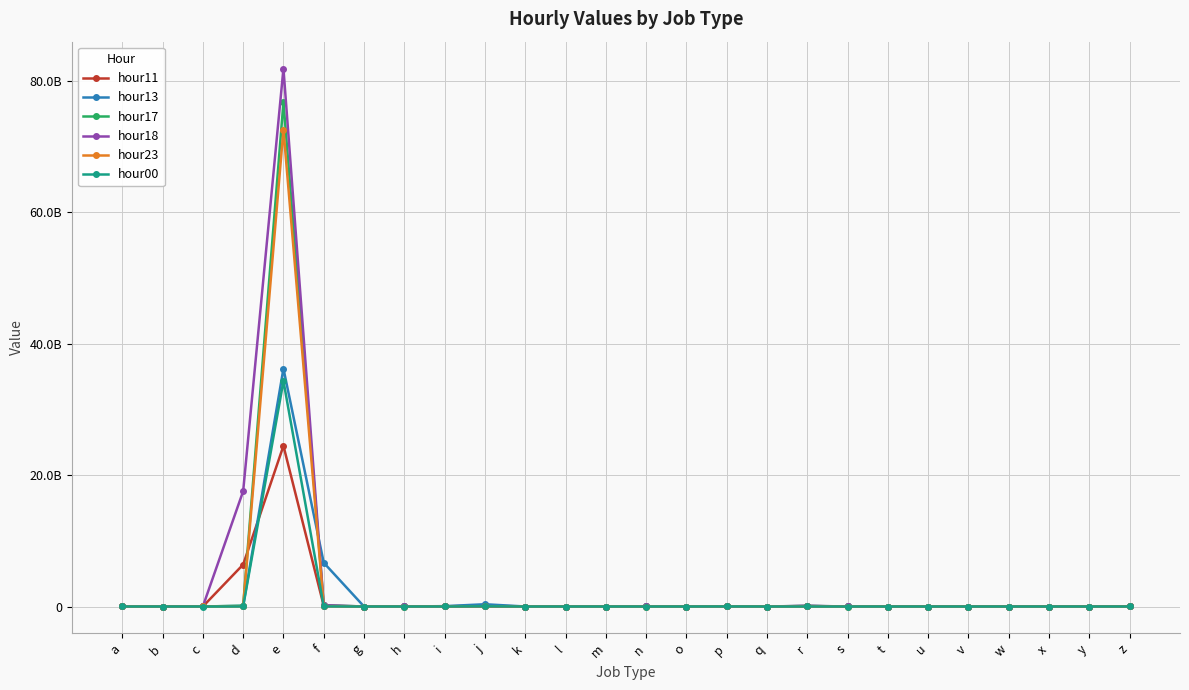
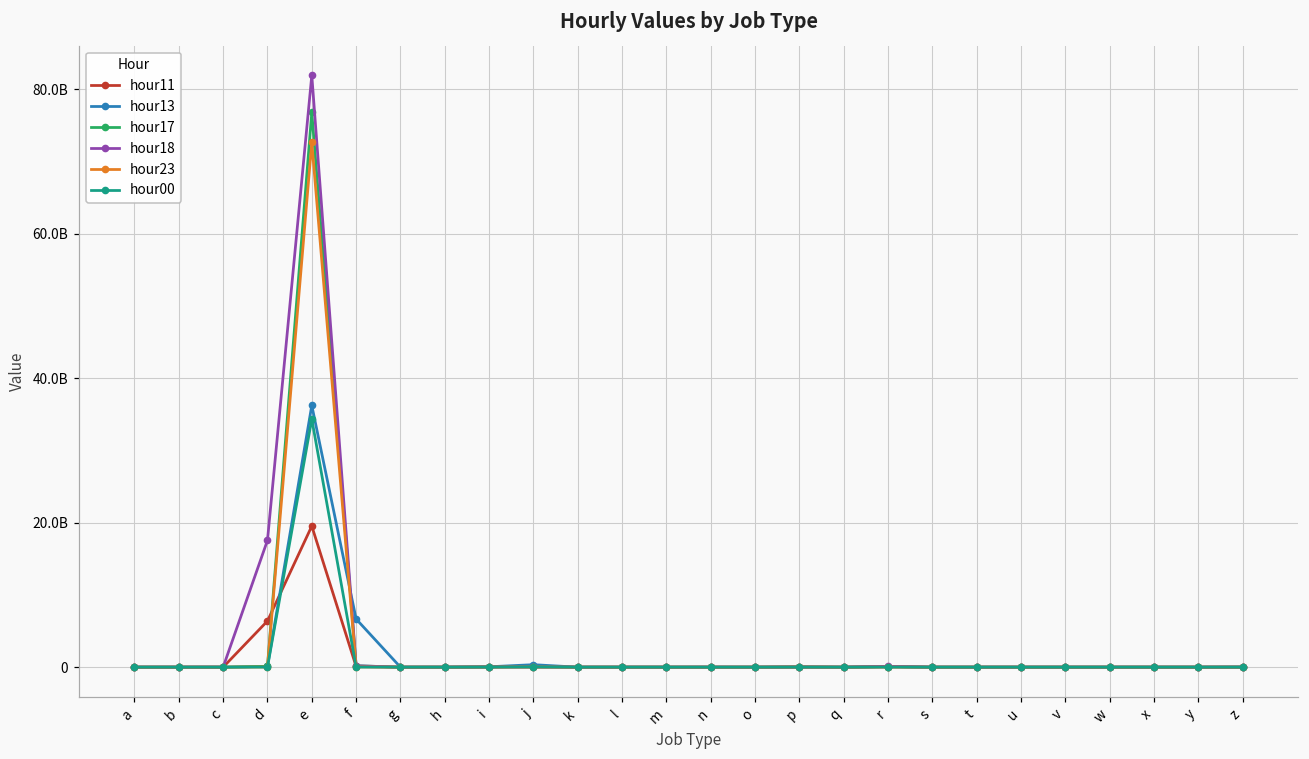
hour11, e: 24000000000 -> 20000000000
